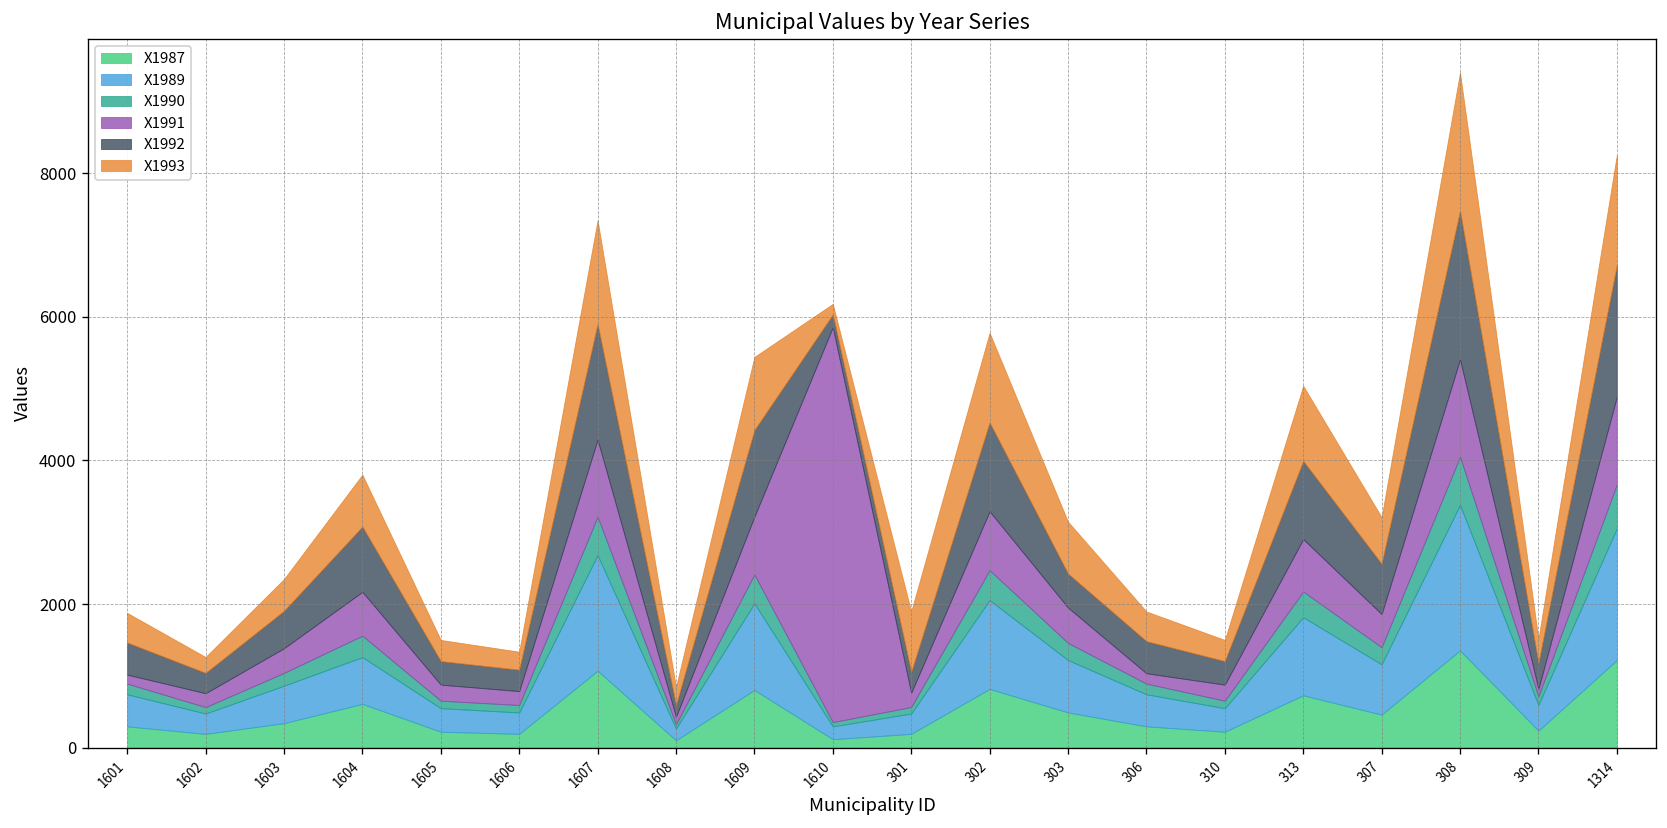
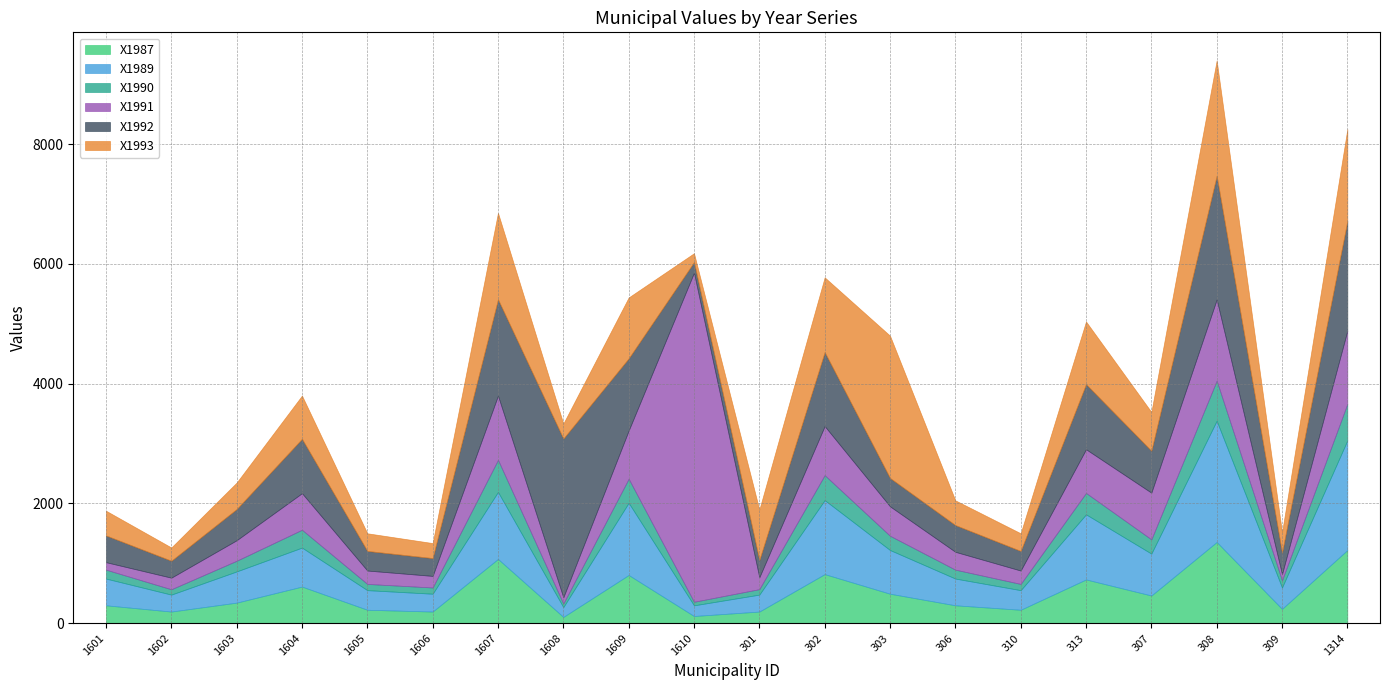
X1989, 1607: 1600 -> 1100
X1992, 1608: 200 -> 2700
X1993, 303: 700 -> 2400
X1991, 306: 100 -> 300
X1991, 307: 500 -> 800
